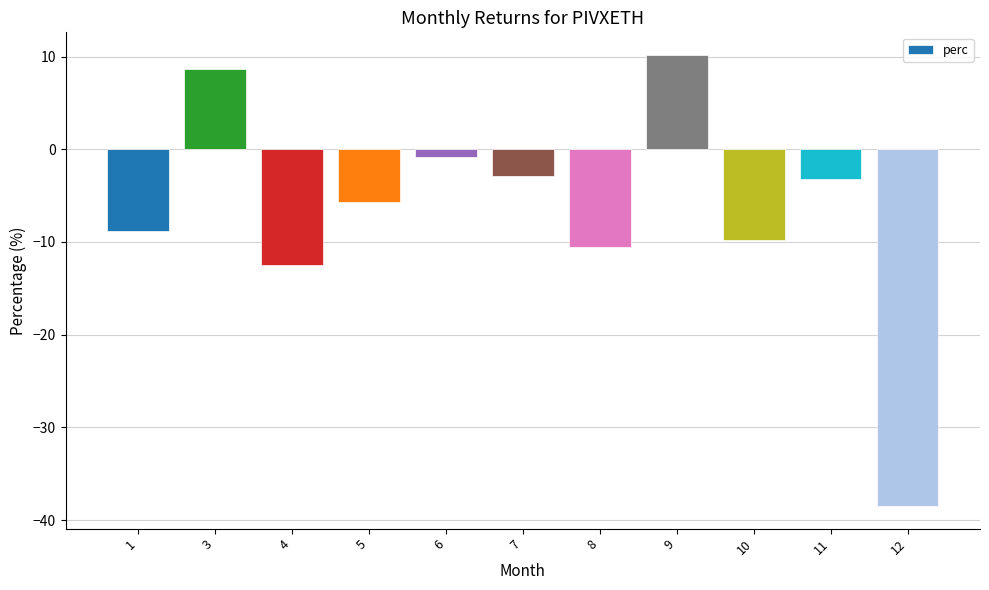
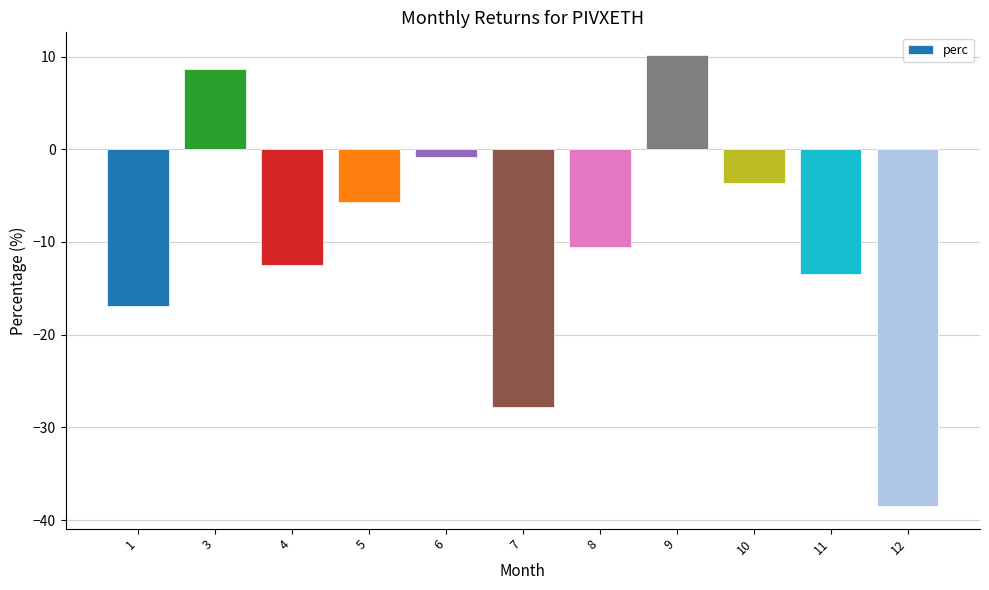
1: -9 -> -17
7: -3 -> -28
10: -10 -> -4
11: -3 -> -13
